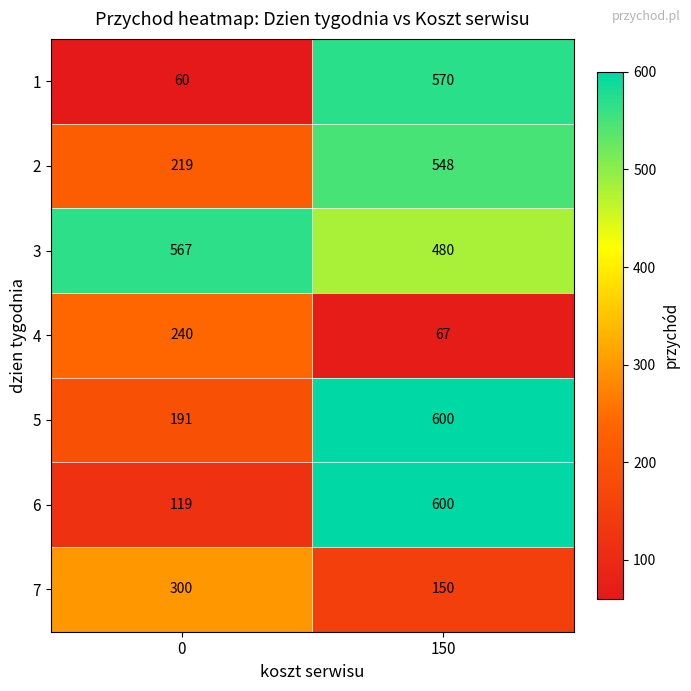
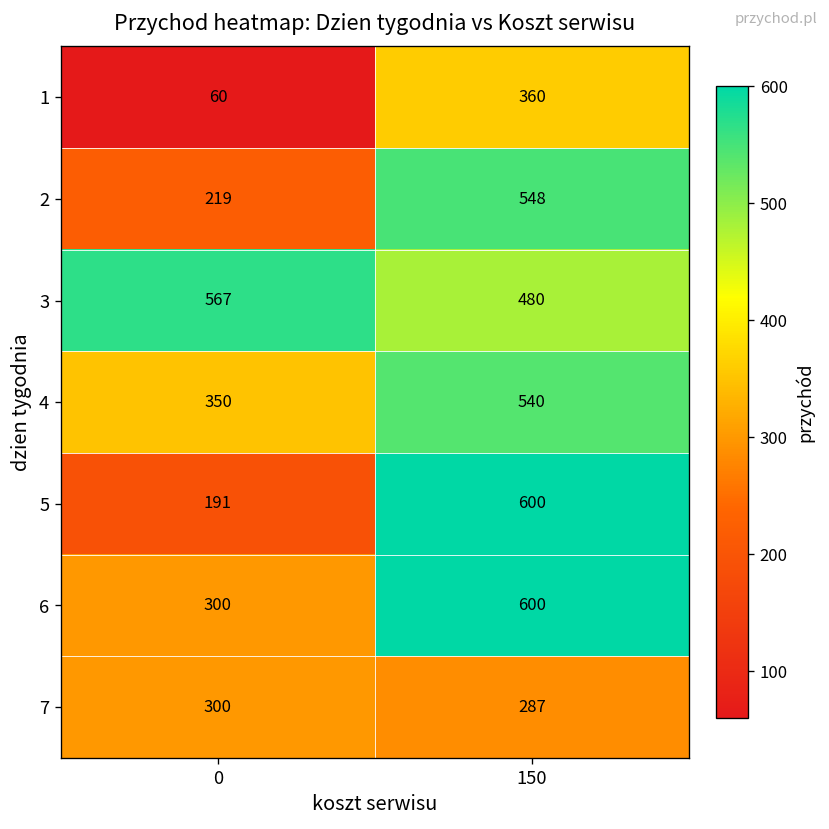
1, 150: 570 -> 360
4, 0: 240 -> 350
4, 150: 67 -> 540
6, 0: 119 -> 300
7, 150: 150 -> 287
